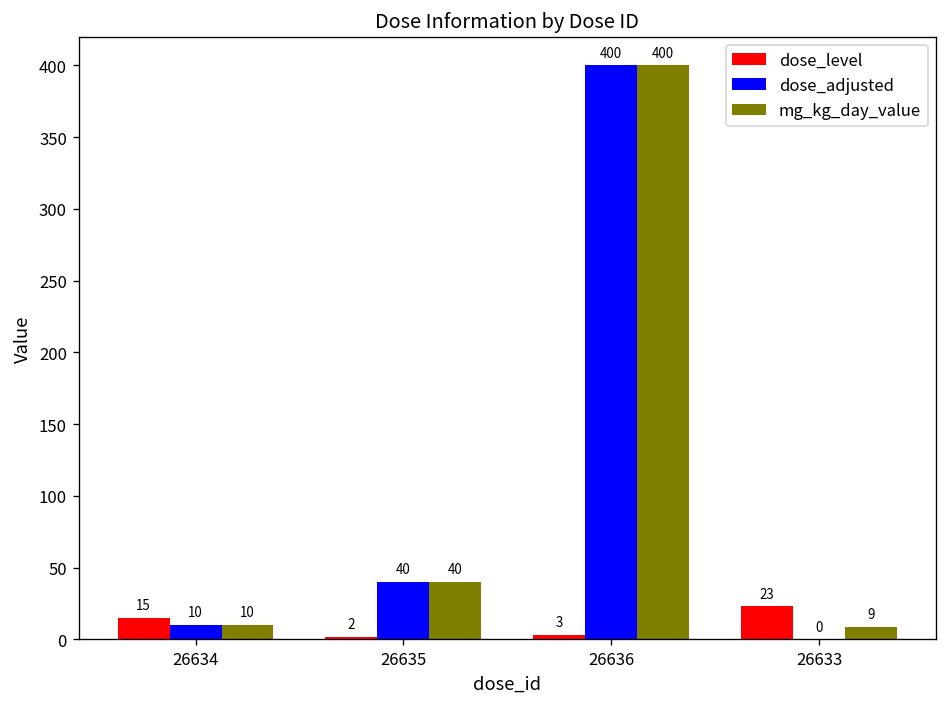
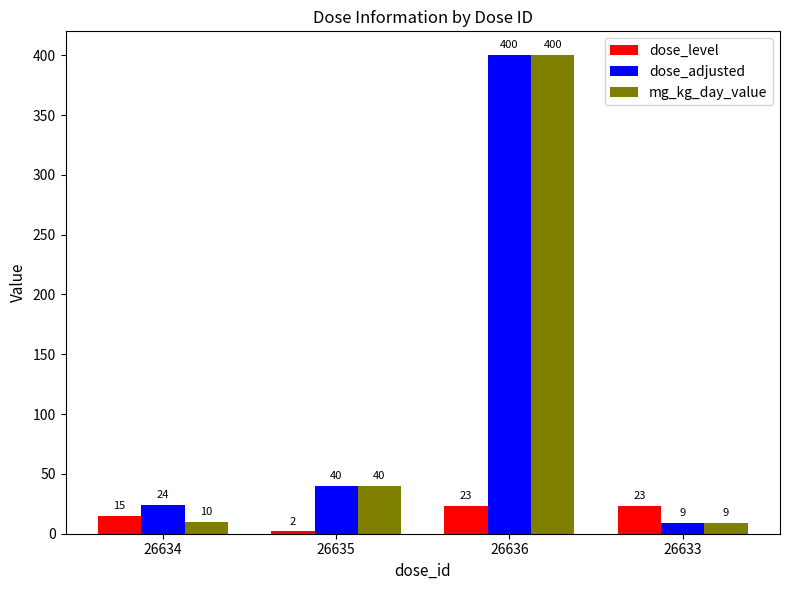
dose_adjusted, 26634: 10 -> 24
dose_level, 26636: 3 -> 23
dose_adjusted, 26633: 0 -> 9
